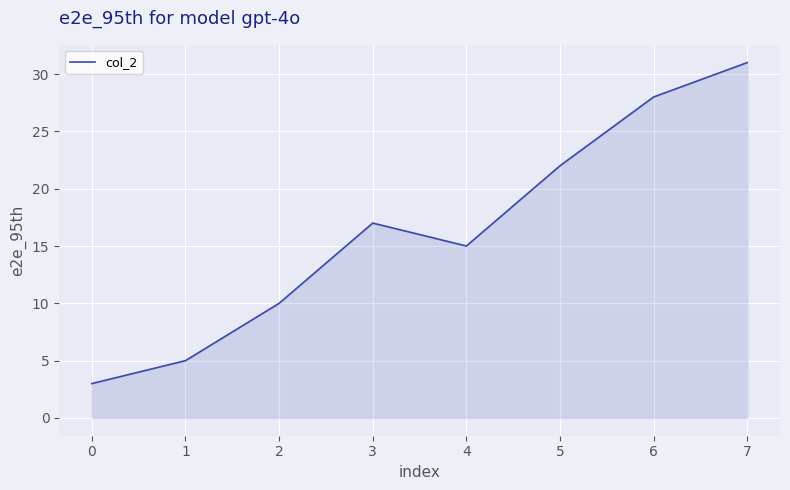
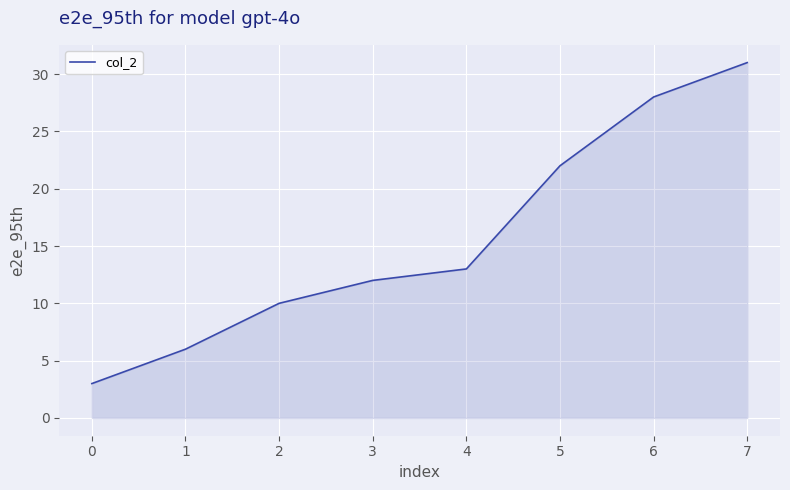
1: 5 -> 6
3: 17 -> 12
4: 15 -> 13
